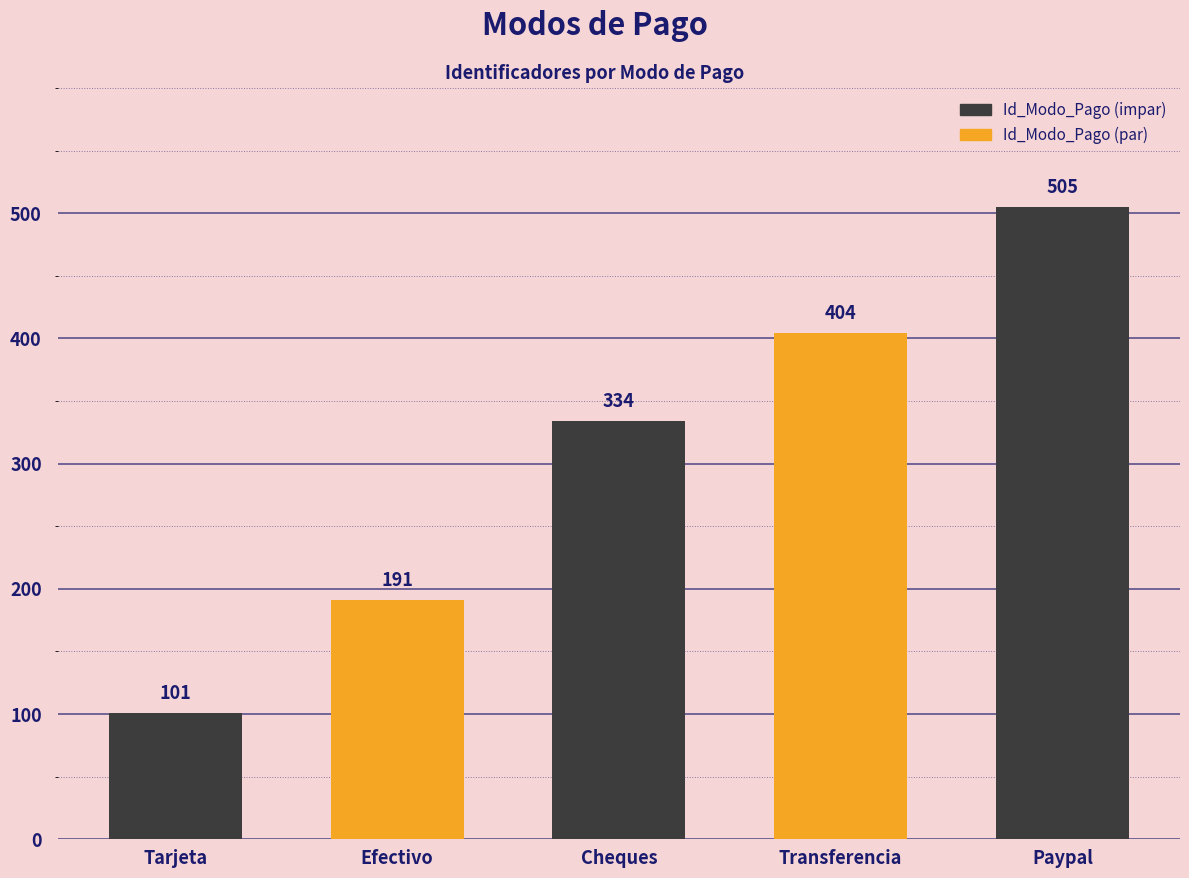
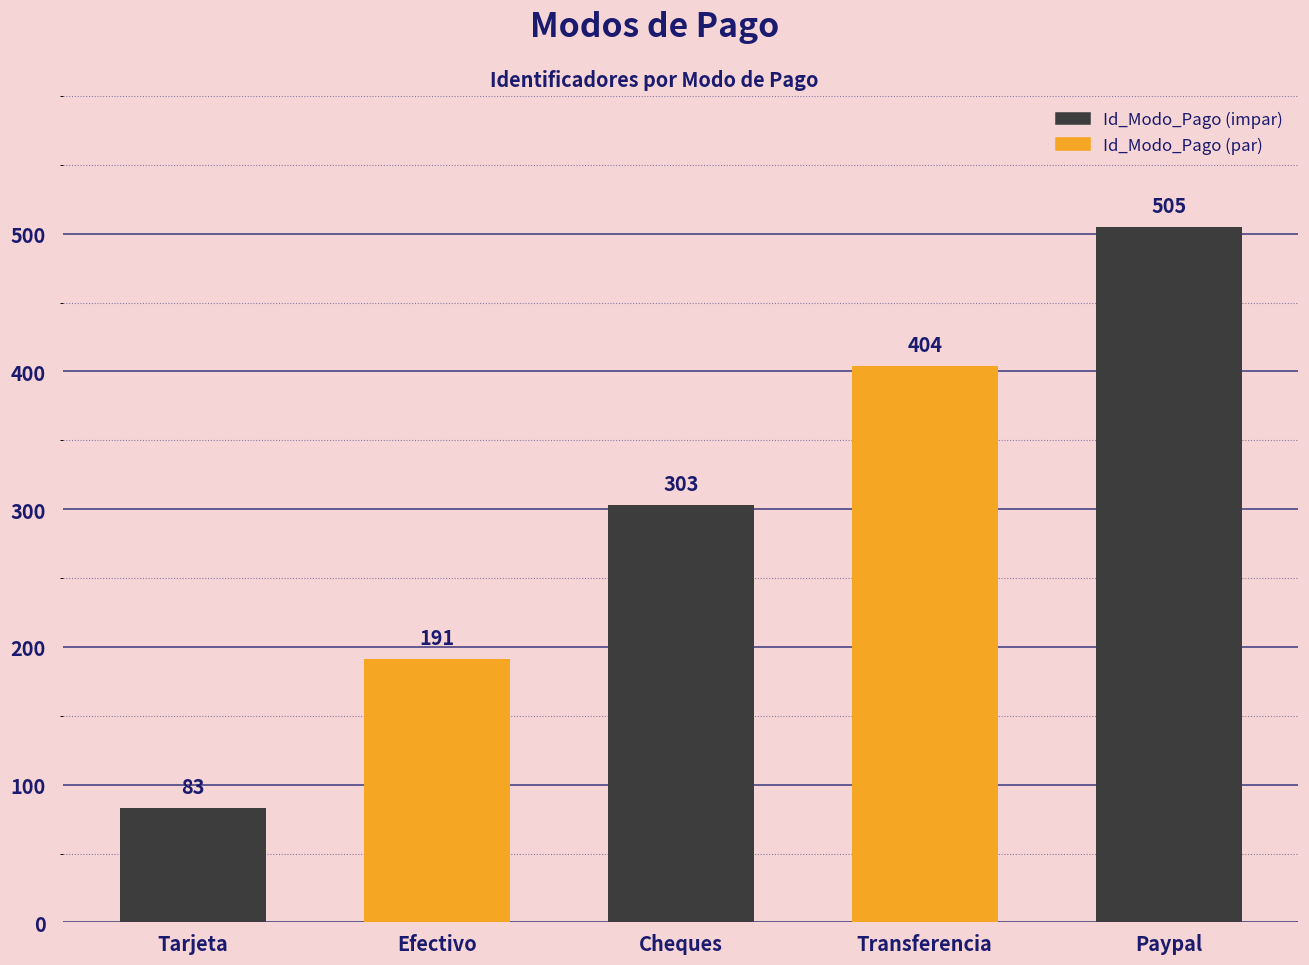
Tarjeta: 101 -> 83
Cheques: 334 -> 303
